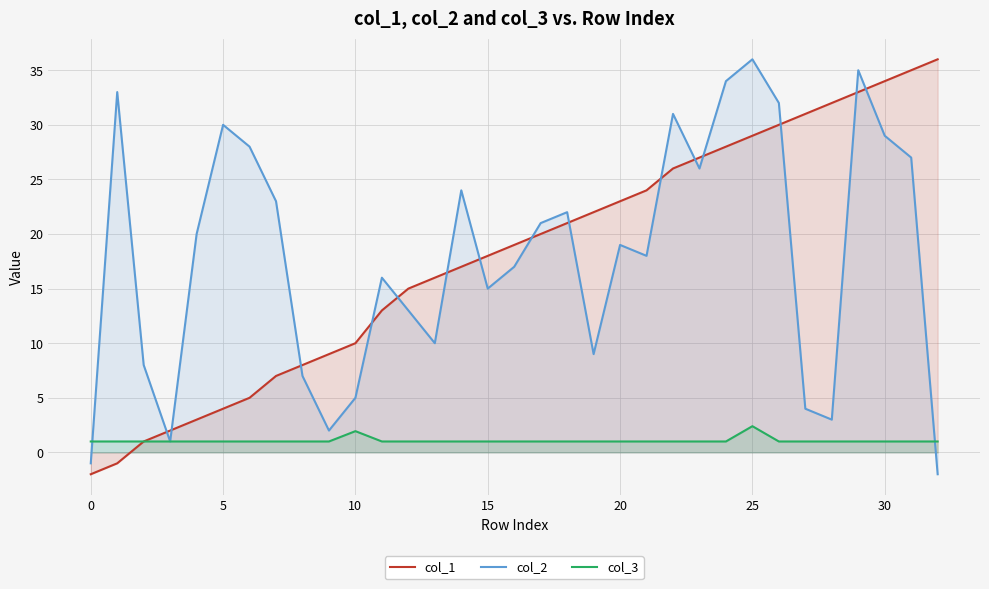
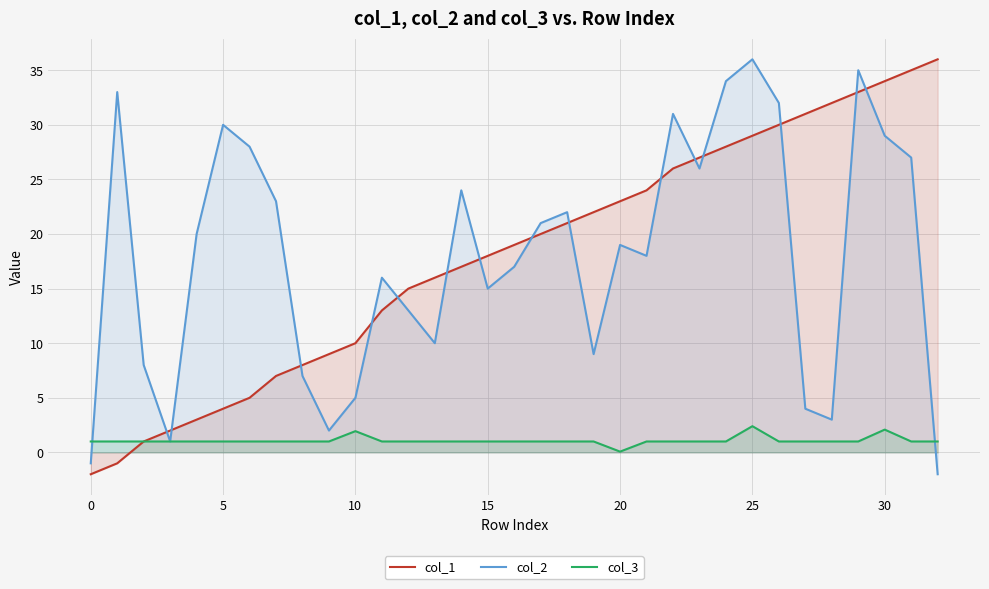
col_3, 20: 1.0 -> 0.1
col_3, 30: 1.0 -> 2.1
